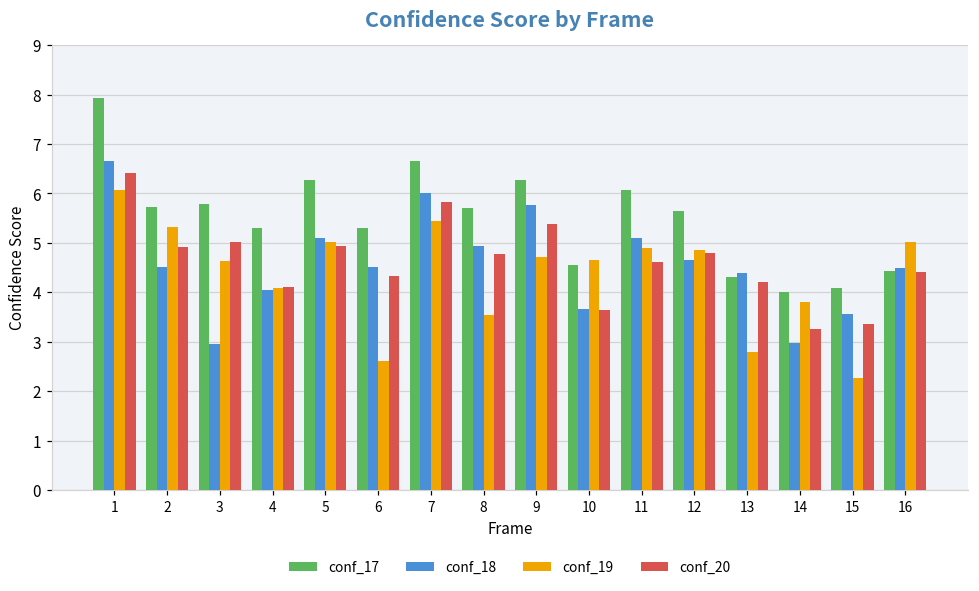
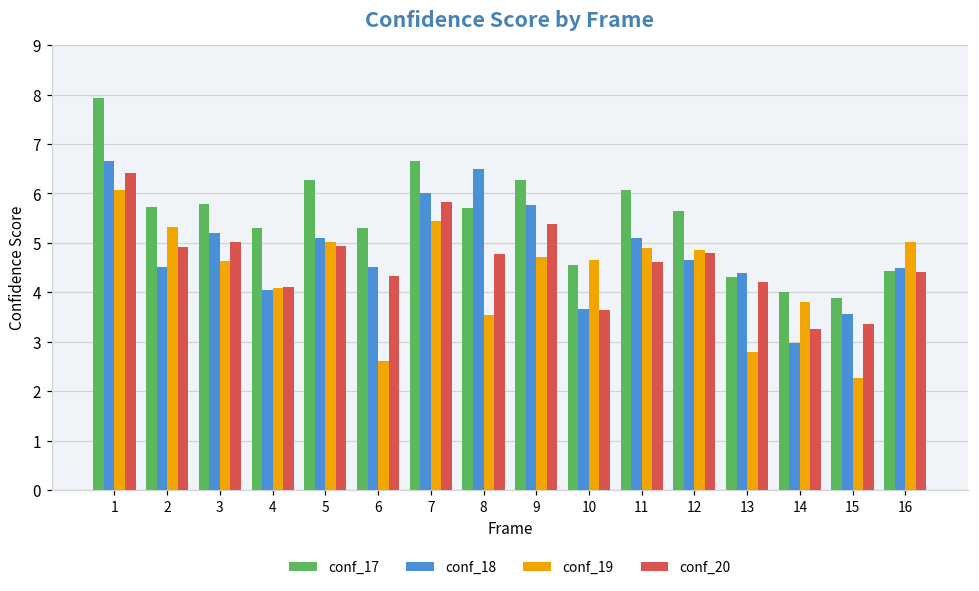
conf_18, 3: 3.0 -> 5.2
conf_18, 8: 4.9 -> 6.5
conf_17, 15: 4.1 -> 3.9
